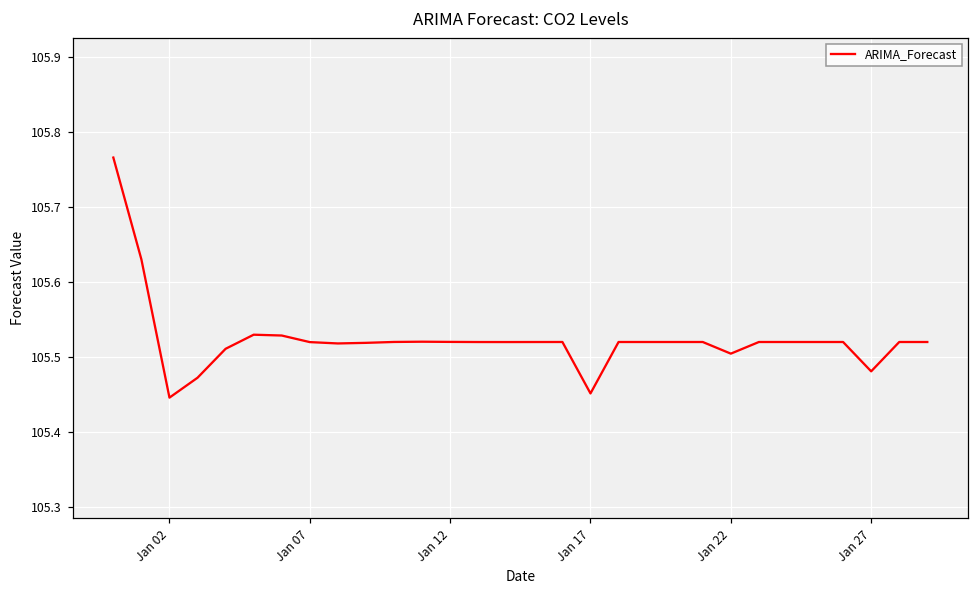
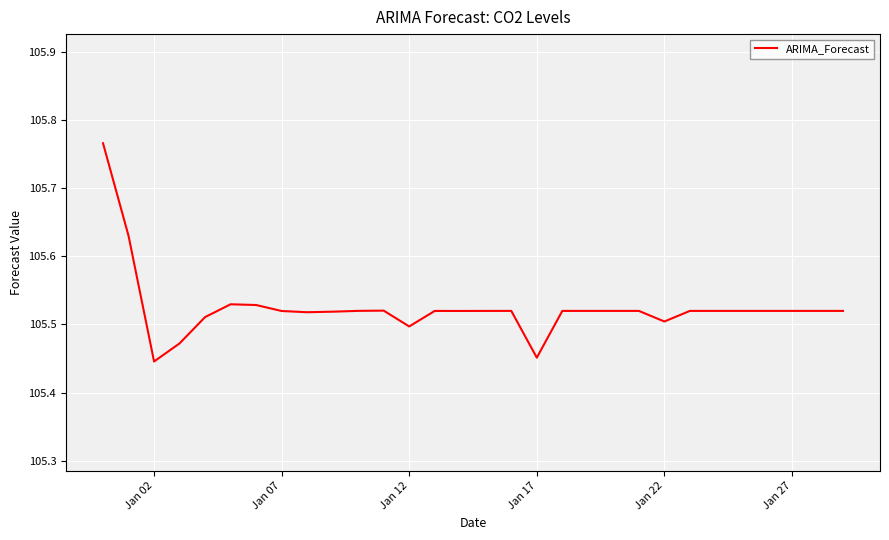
Jan 12: 105.52 -> 105.50
Jan 27: 105.48 -> 105.52
